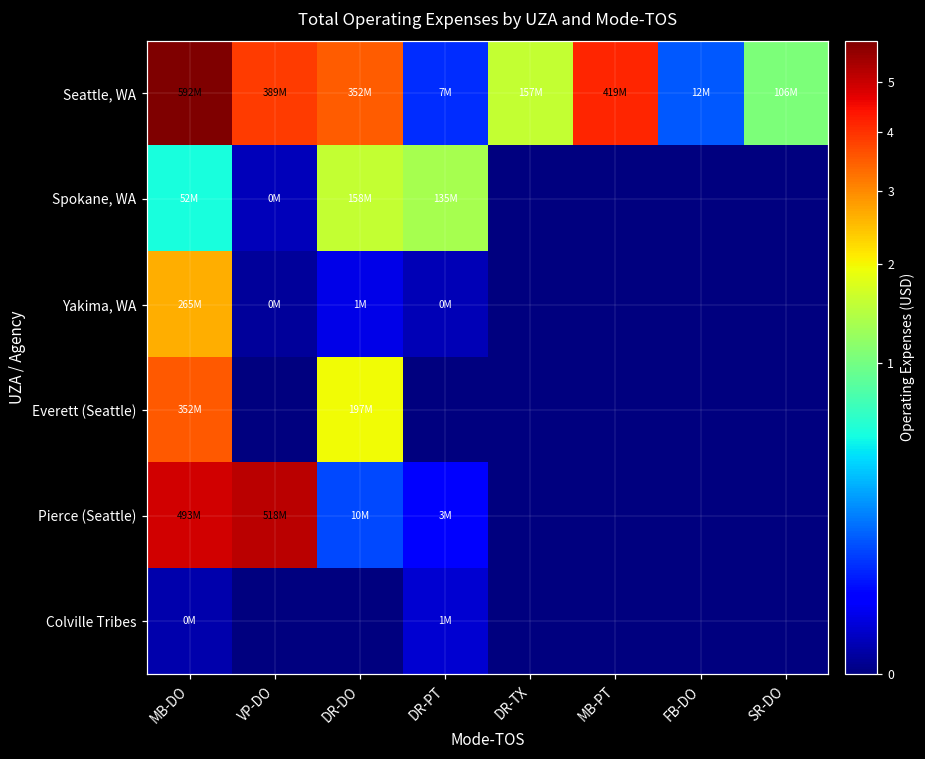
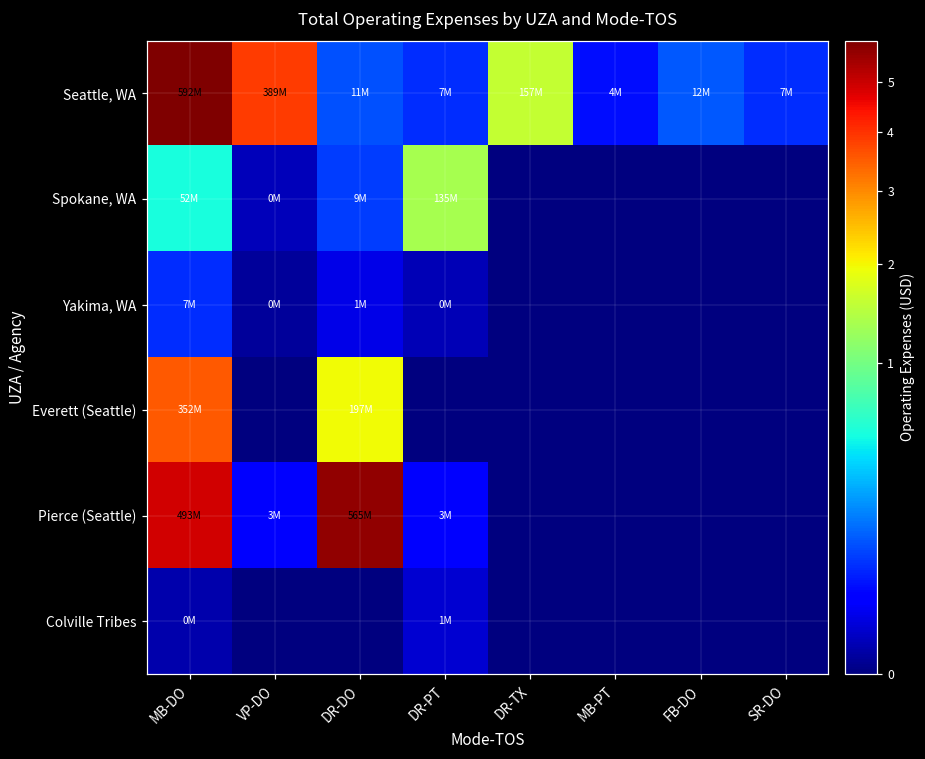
Seattle, WA, DR-DO: 352M -> 11M
Seattle, WA, MB-PT: 419M -> 4M
Seattle, WA, SR-DO: 106M -> 7M
Spokane, WA, DR-DO: 158M -> 9M
Yakima, WA, MB-DO: 265M -> 7M
Pierce (Seattle), VP-DO: 518M -> 3M
Pierce (Seattle), DR-DO: 10M -> 565M
